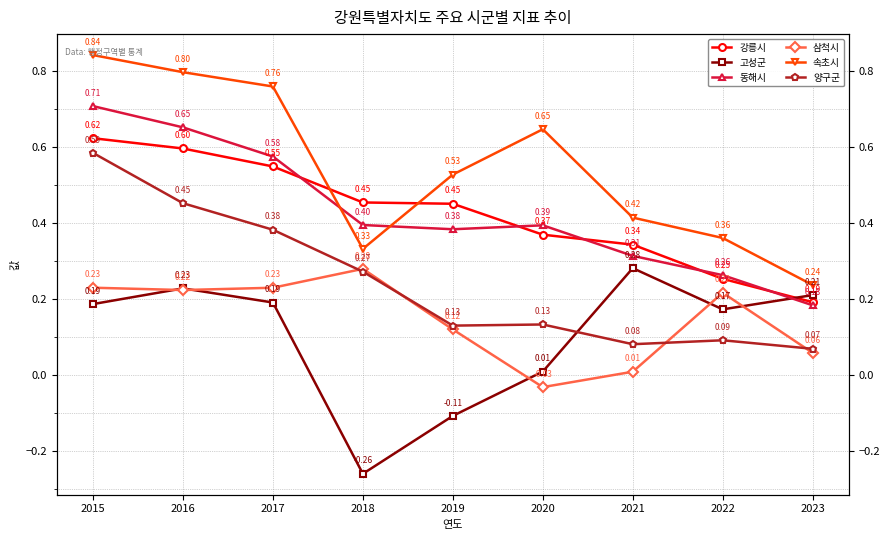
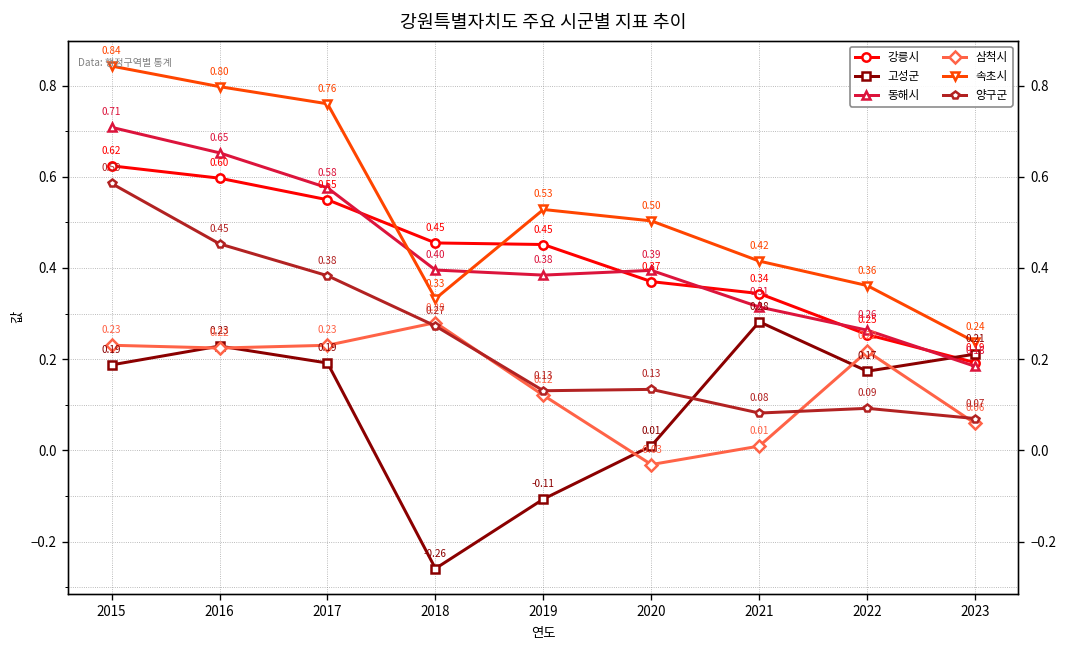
속초시, 2020: 0.65 -> 0.50
